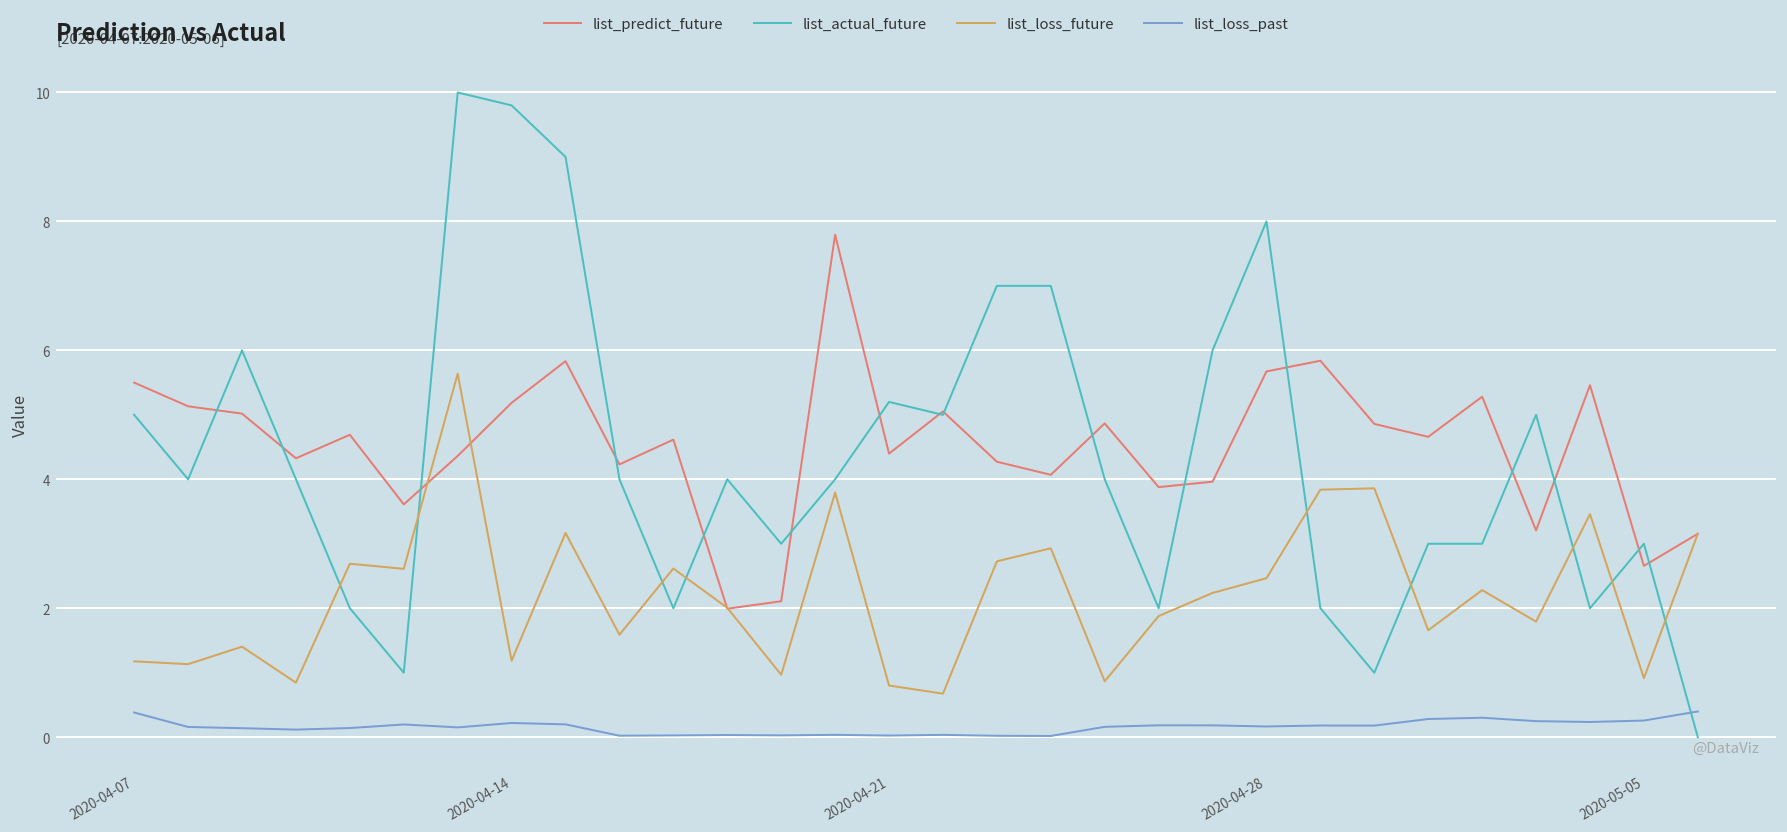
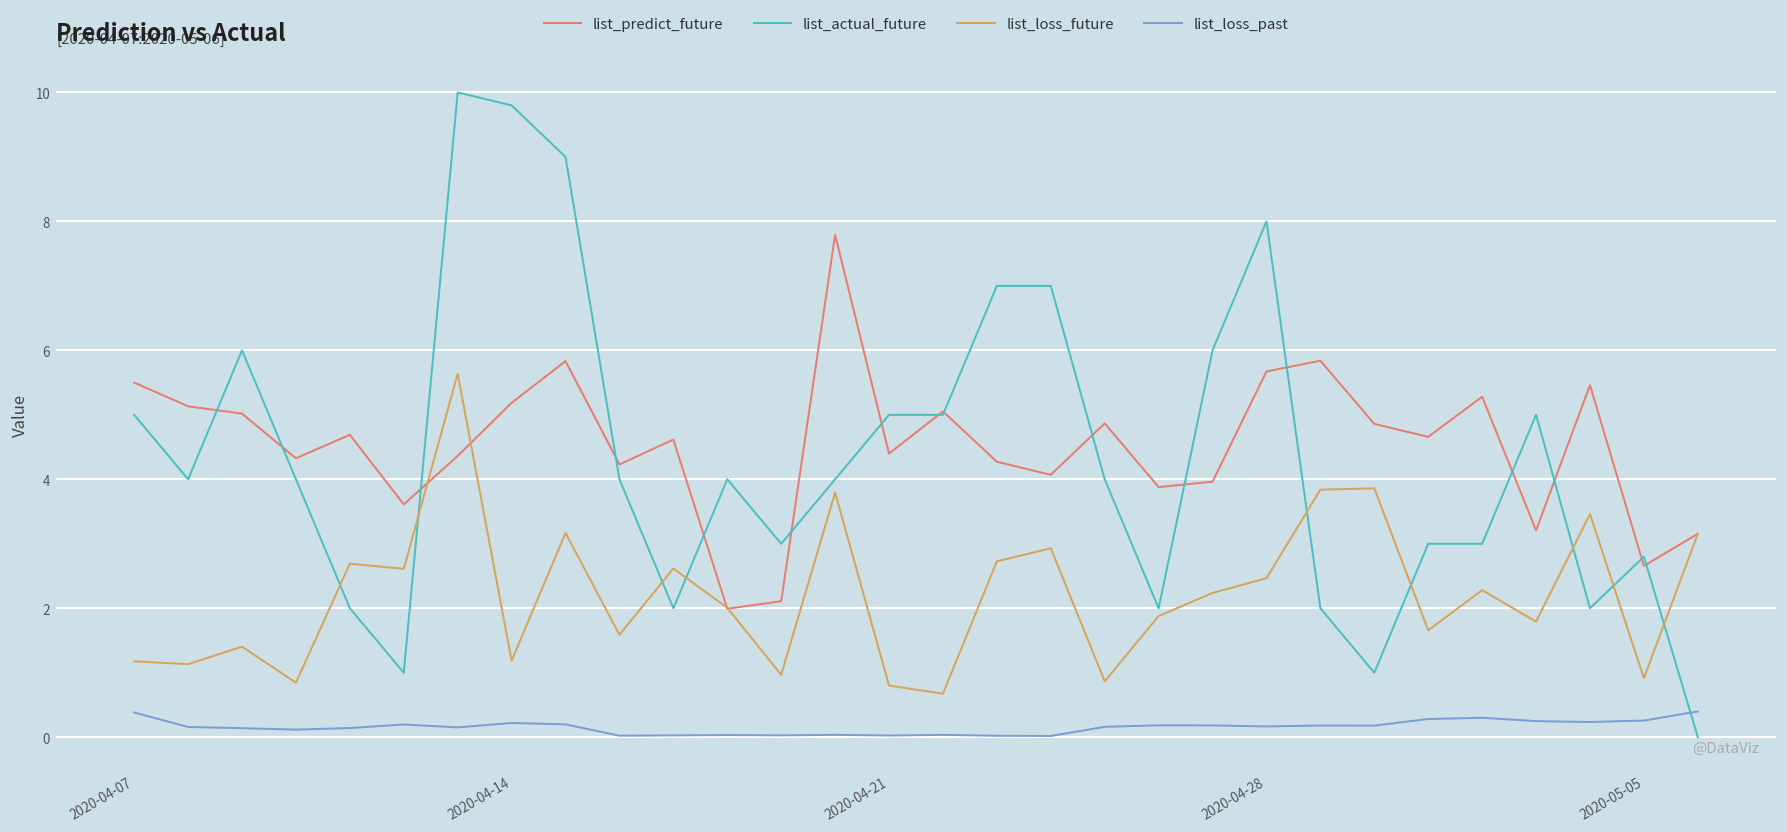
list_actual_future, 2020-04-21: 5.2 -> 5.0
list_actual_future, 2020-05-05: 3.0 -> 2.8
